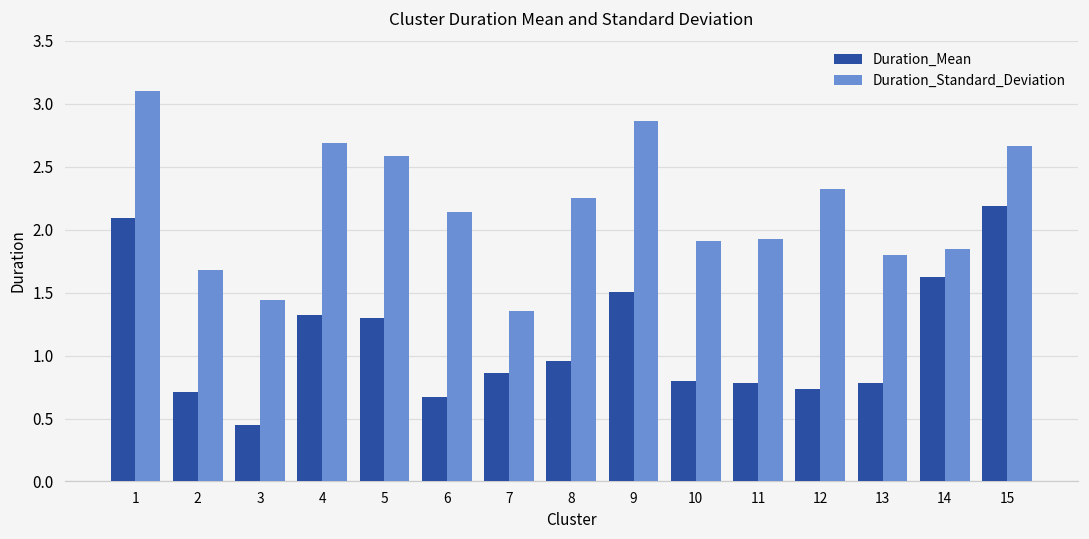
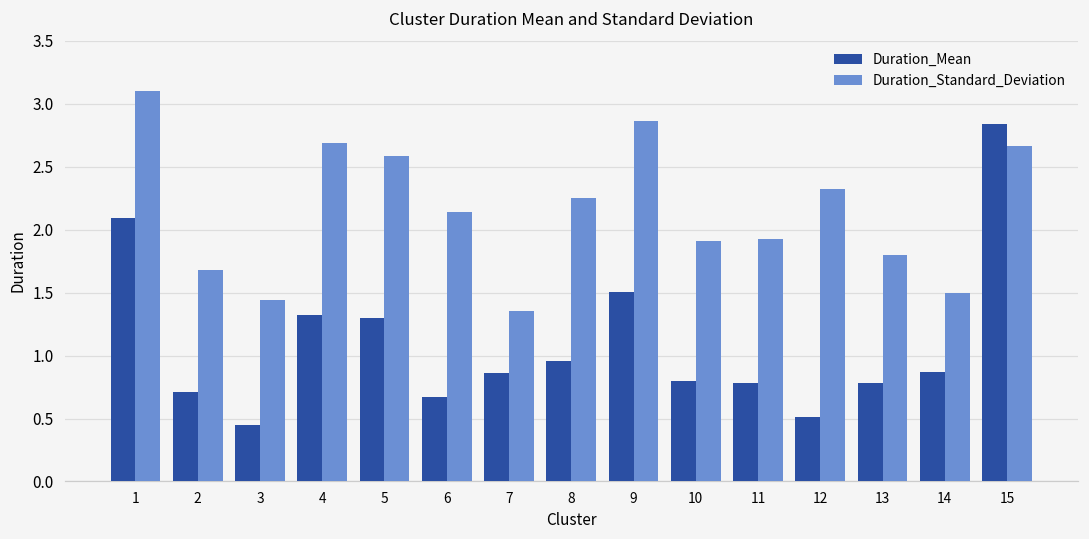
Duration_Mean, 12: 0.74 -> 0.51
Duration_Mean, 14: 1.63 -> 0.87
Duration_Standard_Deviation, 14: 1.84 -> 1.50
Duration_Mean, 15: 2.19 -> 2.84
